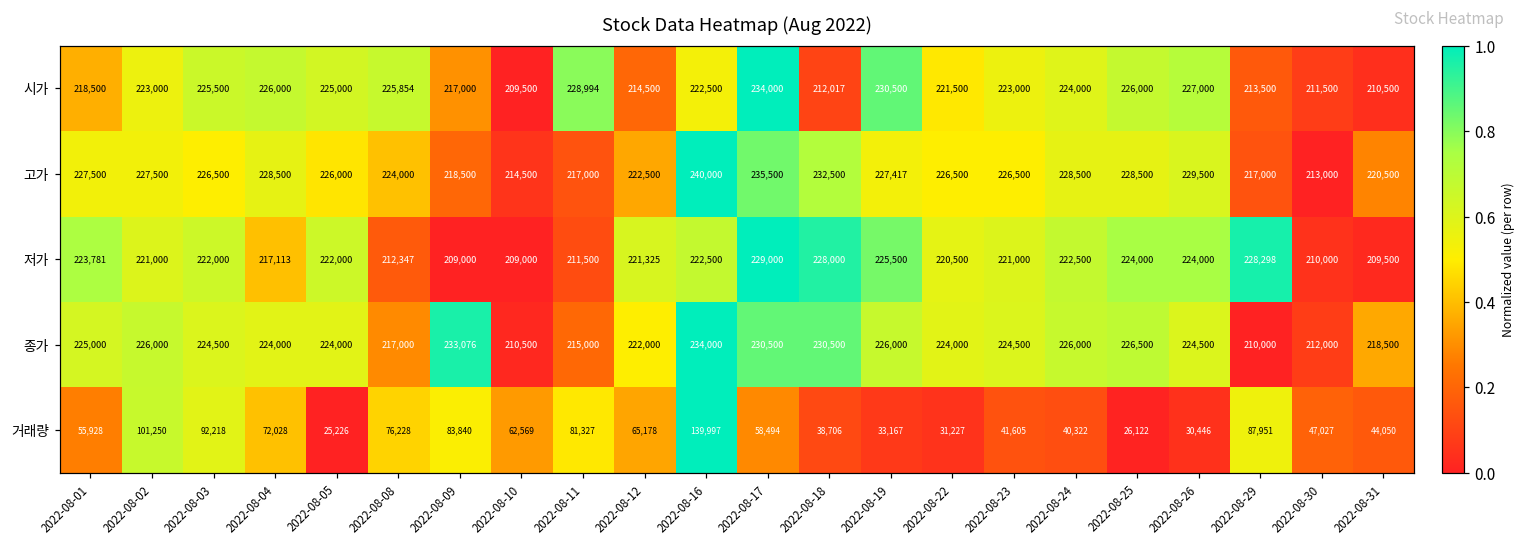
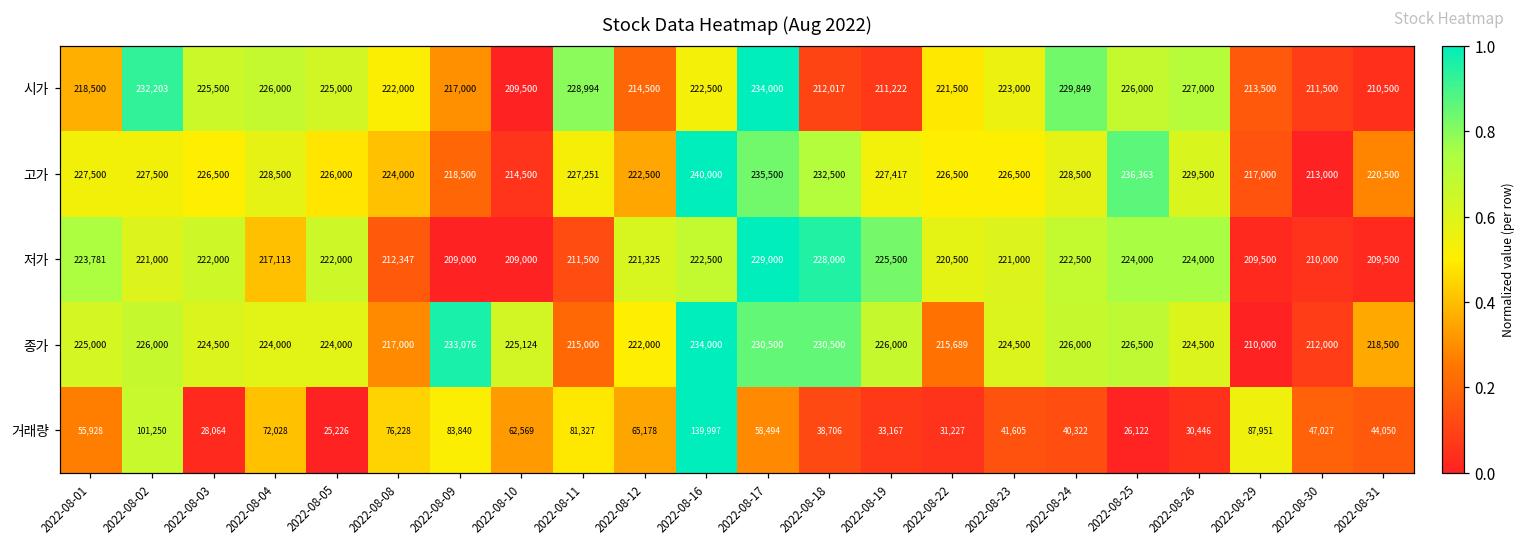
시가, 2022-08-02: 223,000 -> 232,203
시가, 2022-08-08: 225,854 -> 222,000
시가, 2022-08-19: 230,500 -> 211,222
시가, 2022-08-24: 224,000 -> 229,849
고가, 2022-08-11: 217,000 -> 227,251
고가, 2022-08-25: 228,500 -> 236,363
저가, 2022-08-29: 228,298 -> 209,500
종가, 2022-08-10: 210,500 -> 225,124
종가, 2022-08-22: 224,000 -> 215,689
거래량, 2022-08-03: 92,218 -> 28,064
